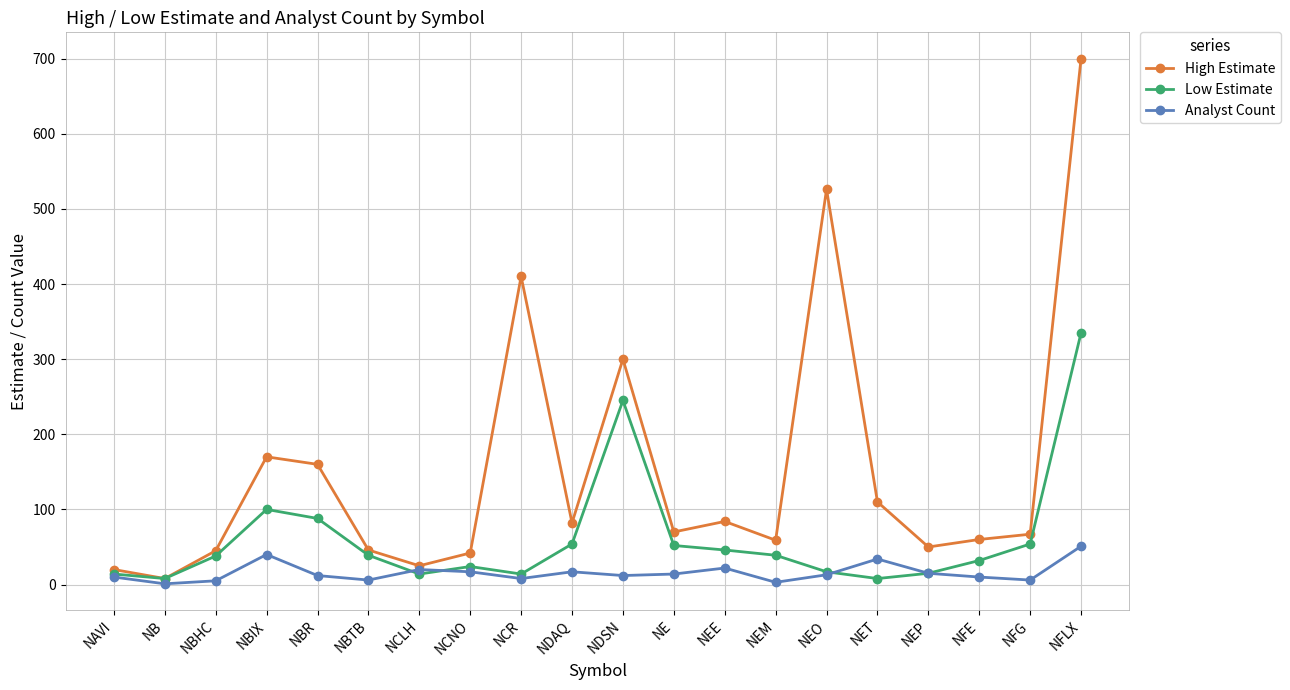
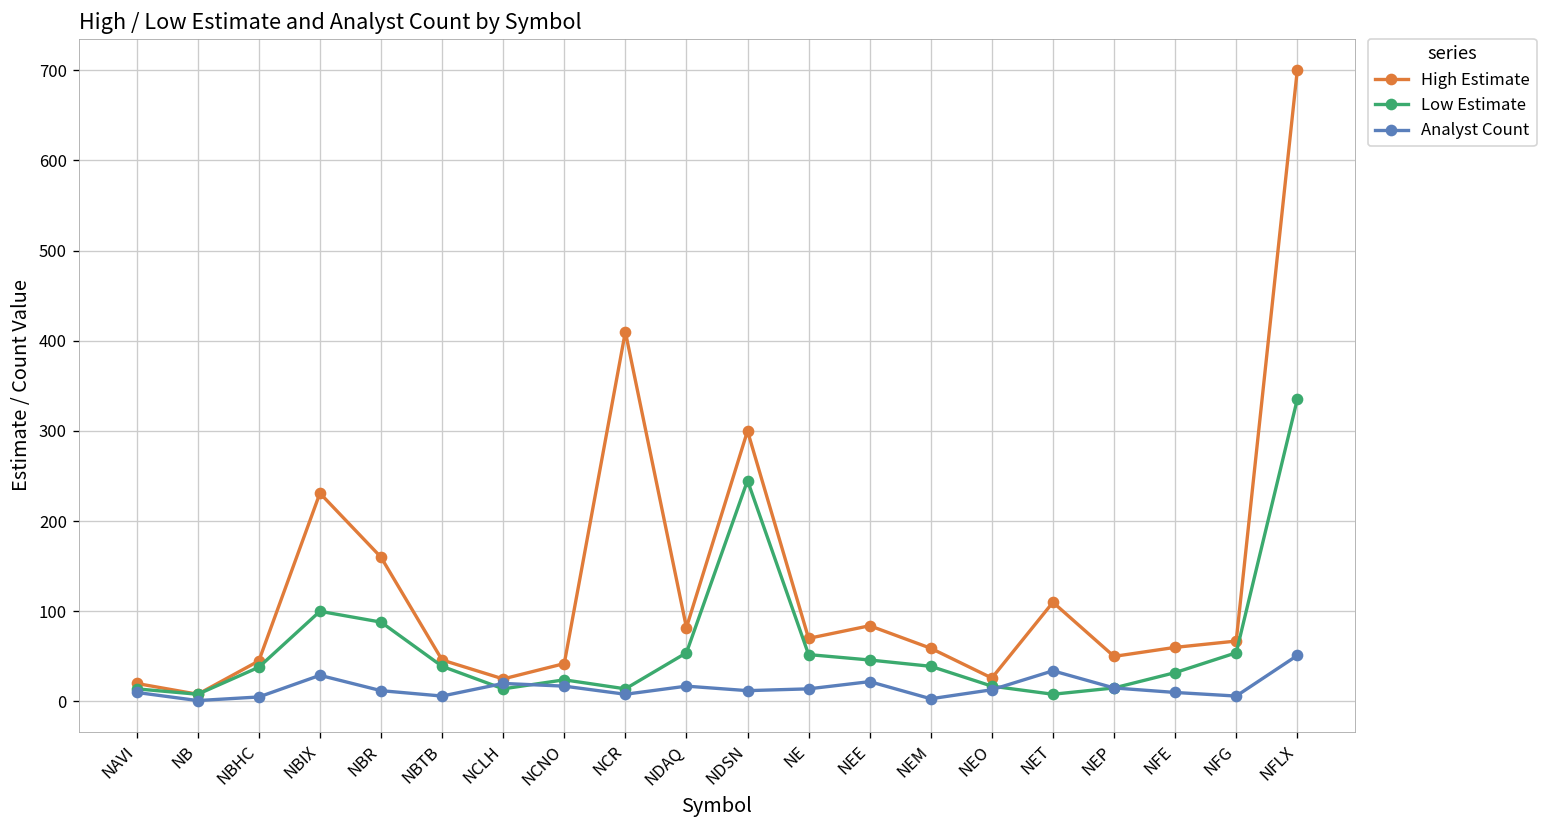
High Estimate, NBIX: 170 -> 230
Analyst Count, NBIX: 40 -> 30
High Estimate, NEO: 530 -> 30
